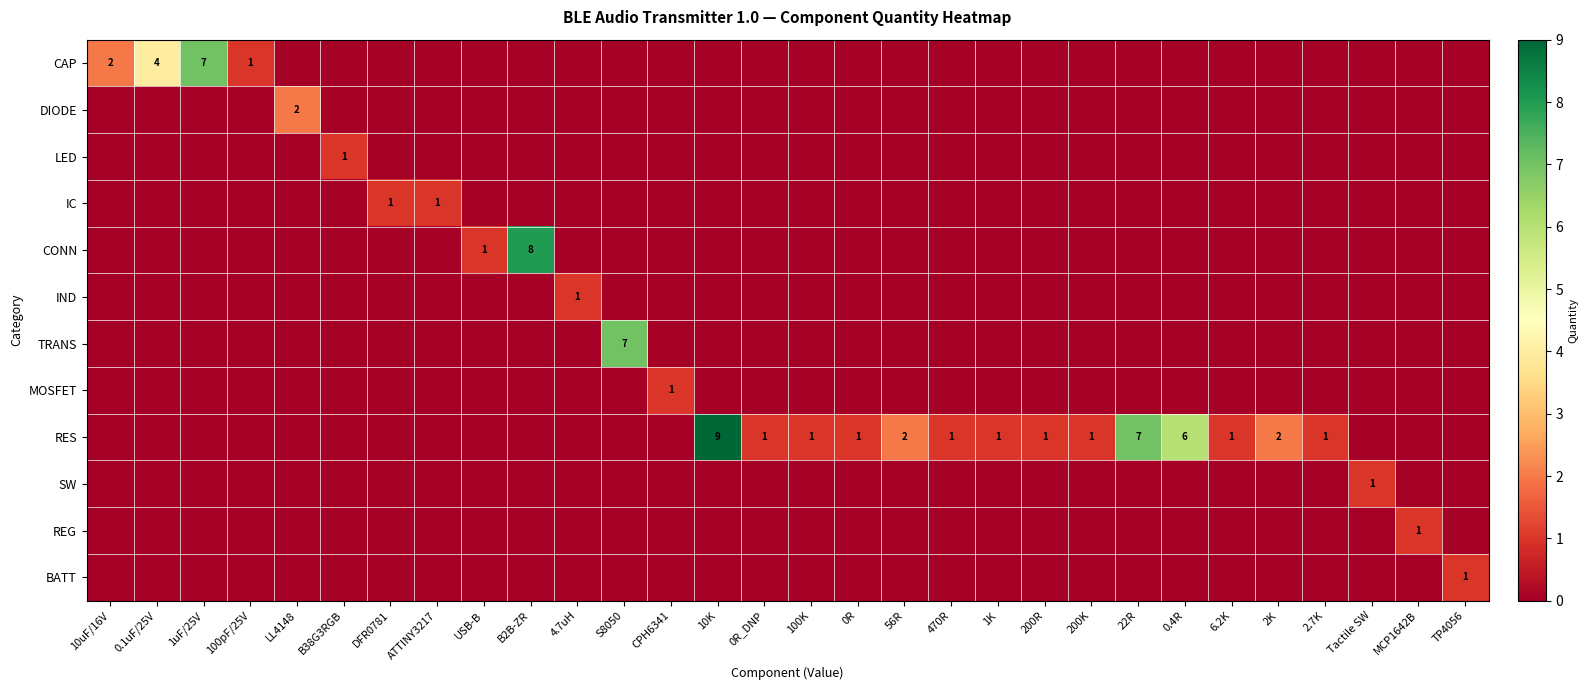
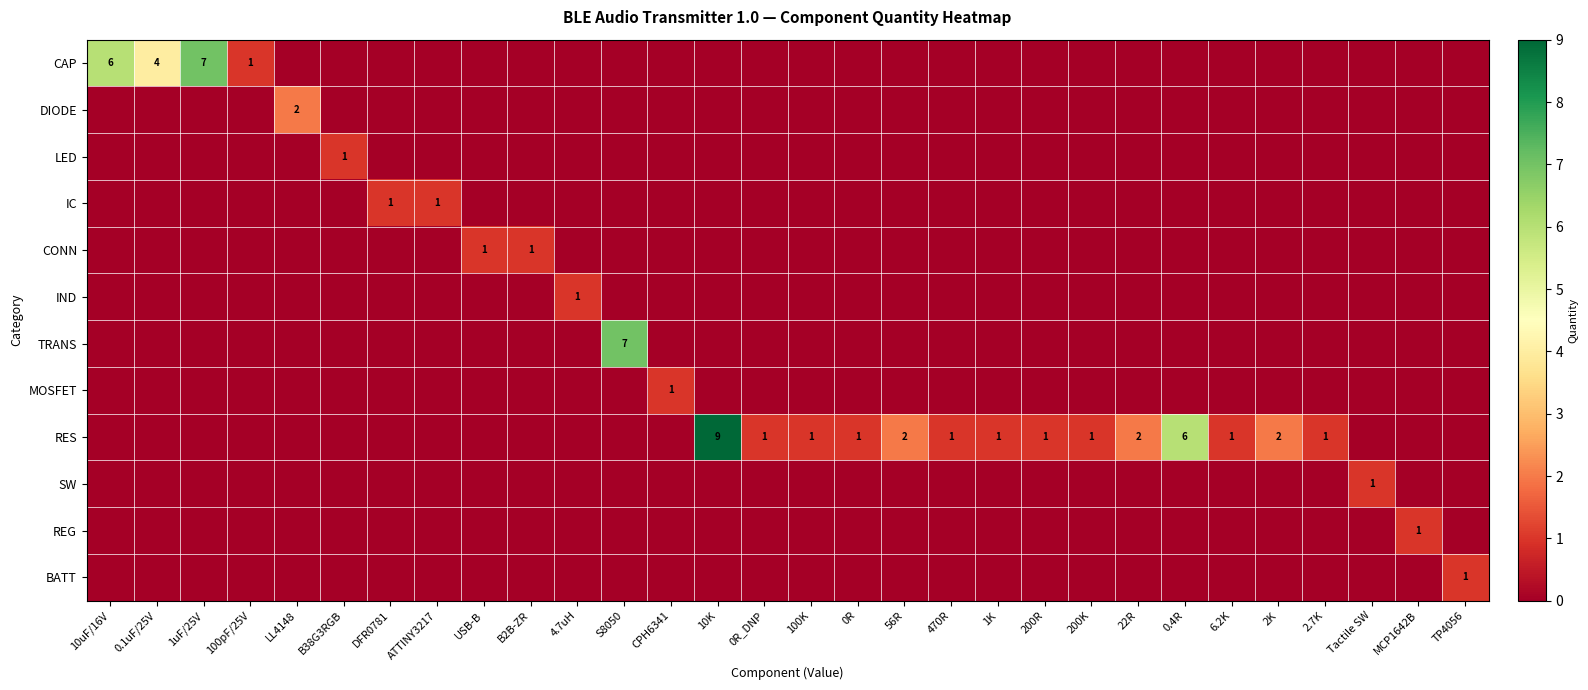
CAP, 10uF/16V: 2 -> 6
CONN, B2B-ZR: 8 -> 1
RES, 22R: 7 -> 2
